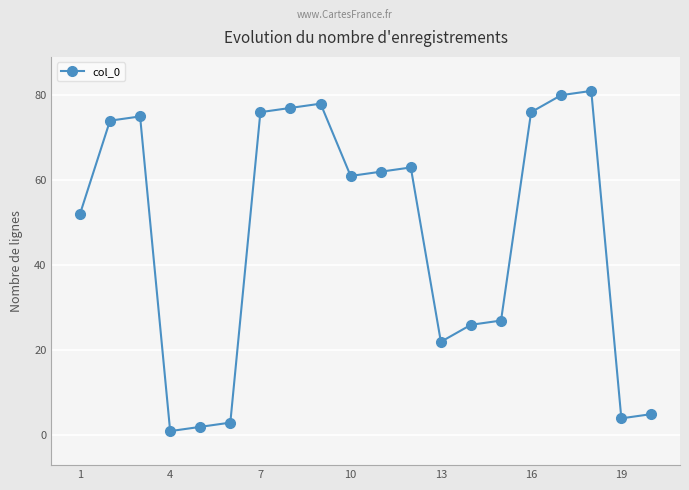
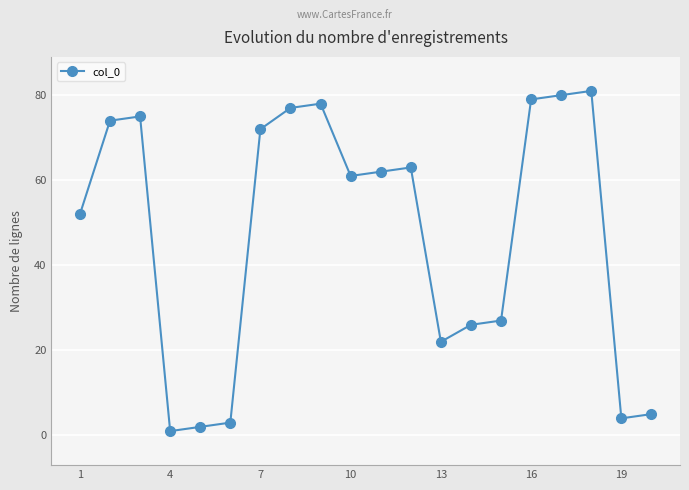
7: 76 -> 72
16: 76 -> 79
